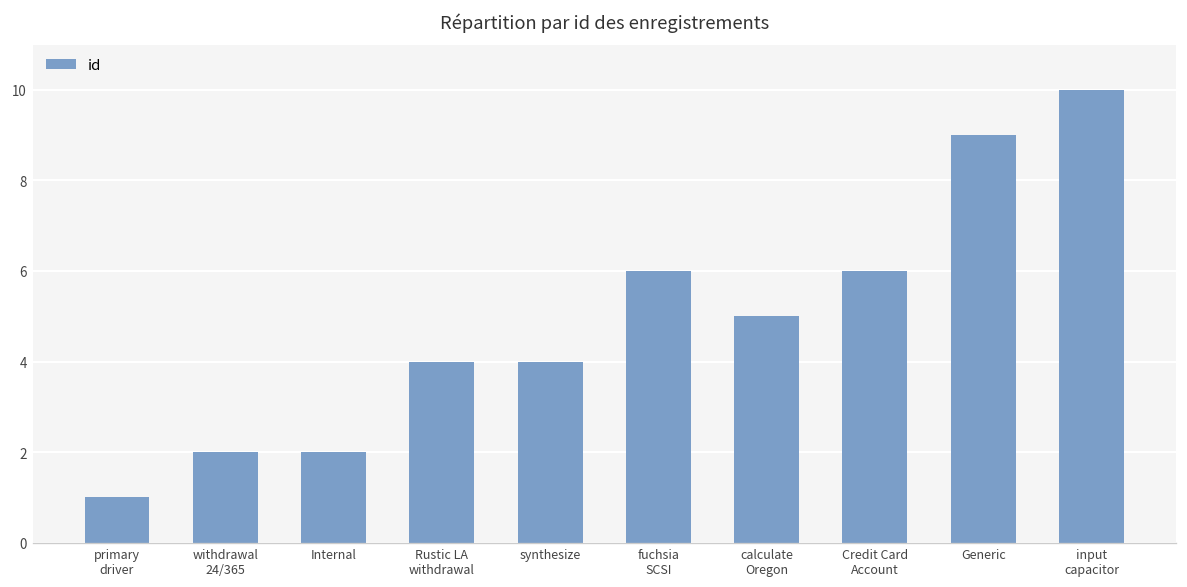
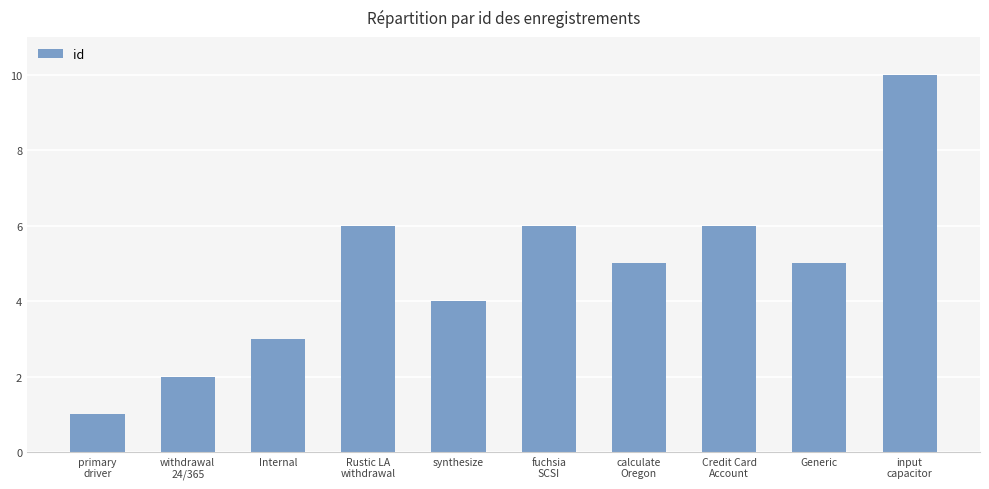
Internal: 2 -> 3
Rustic LA withdrawal: 4 -> 6
Generic: 9 -> 5
